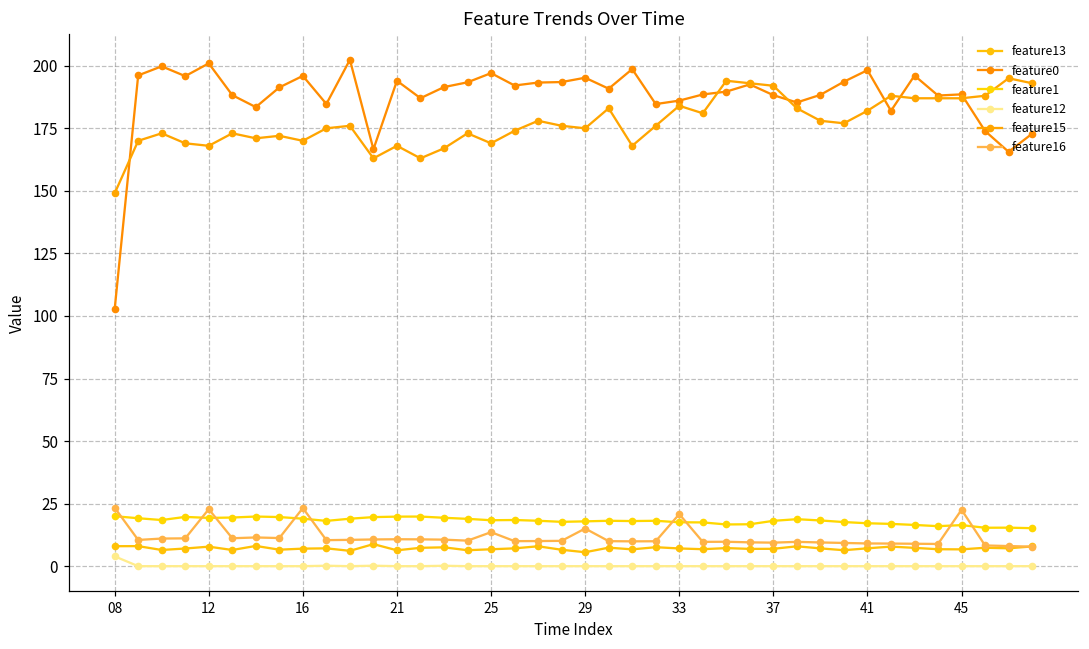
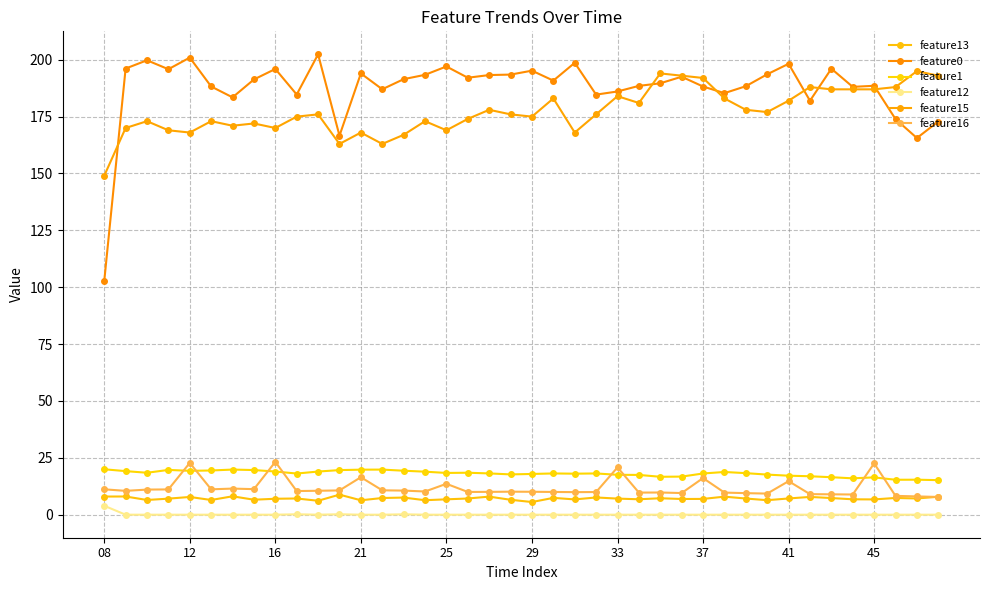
feature16, 08: 23 -> 11
feature16, 21: 11 -> 16
feature16, 29: 15 -> 10
feature16, 37: 9 -> 16
feature16, 41: 9 -> 15
